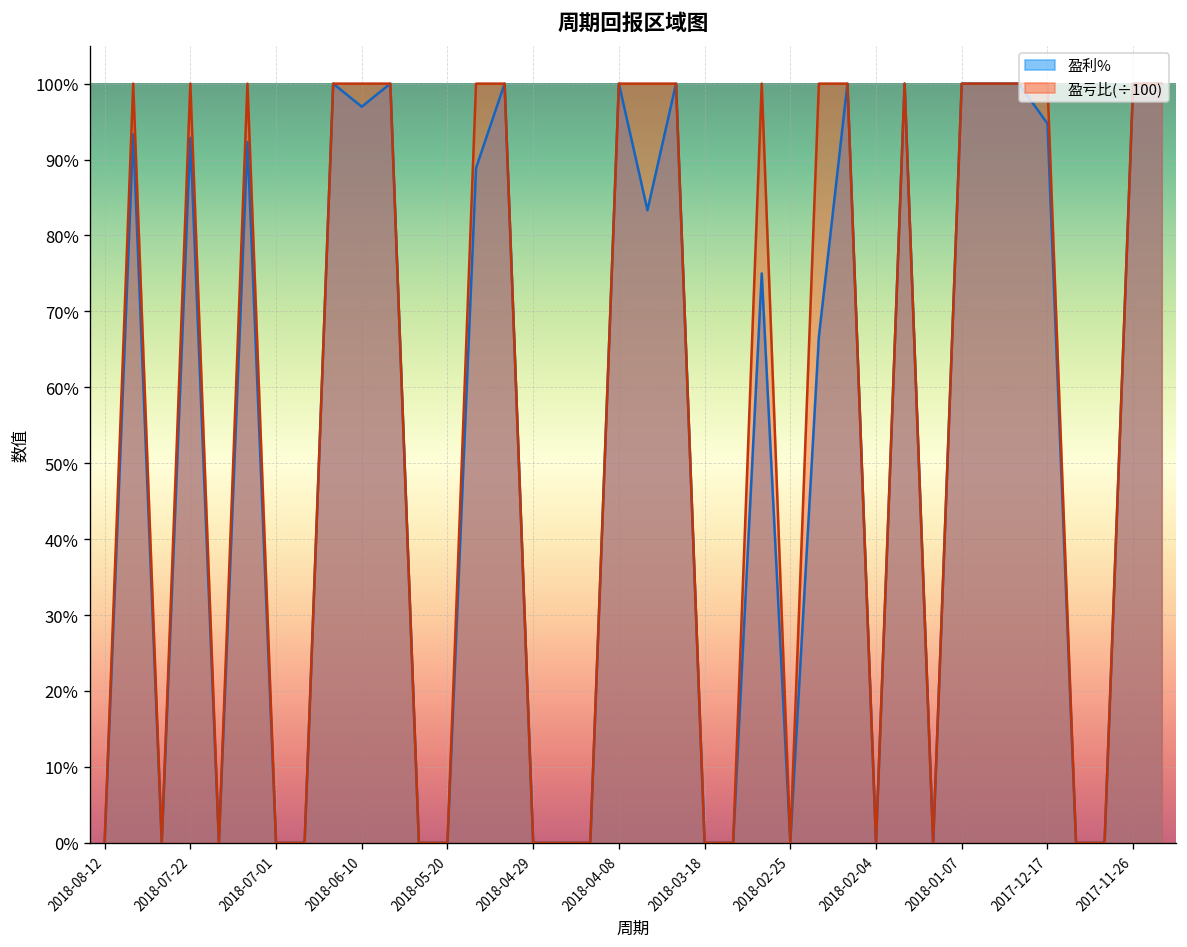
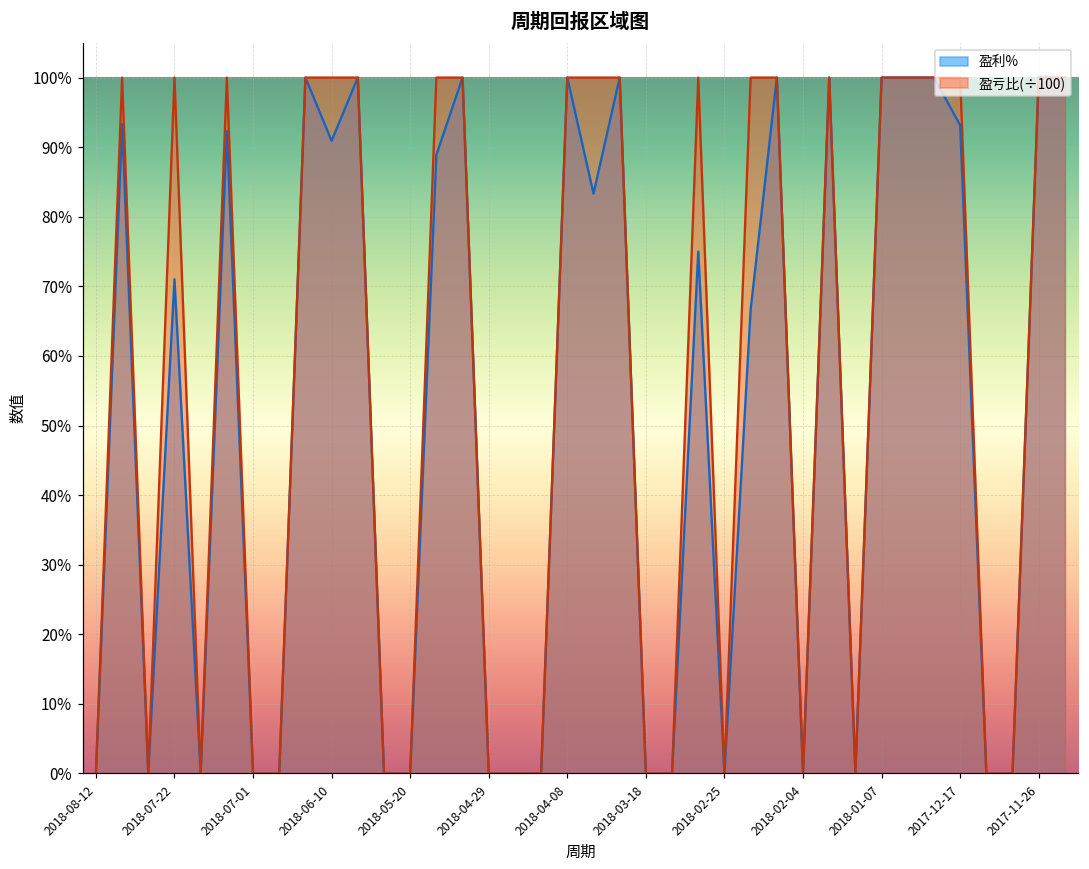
盈利%, 2018-07-22: 93% -> 71%
盈利%, 2018-06-10: 97% -> 91%
盈利%, 2017-12-17: 95% -> 93%
